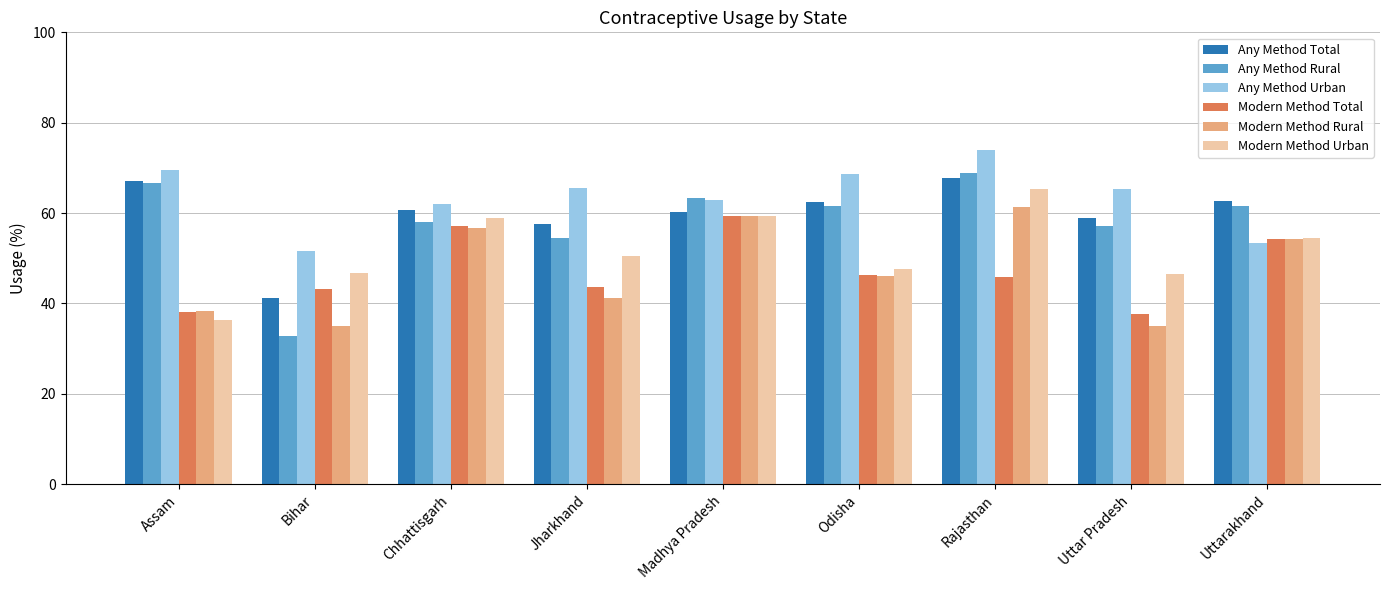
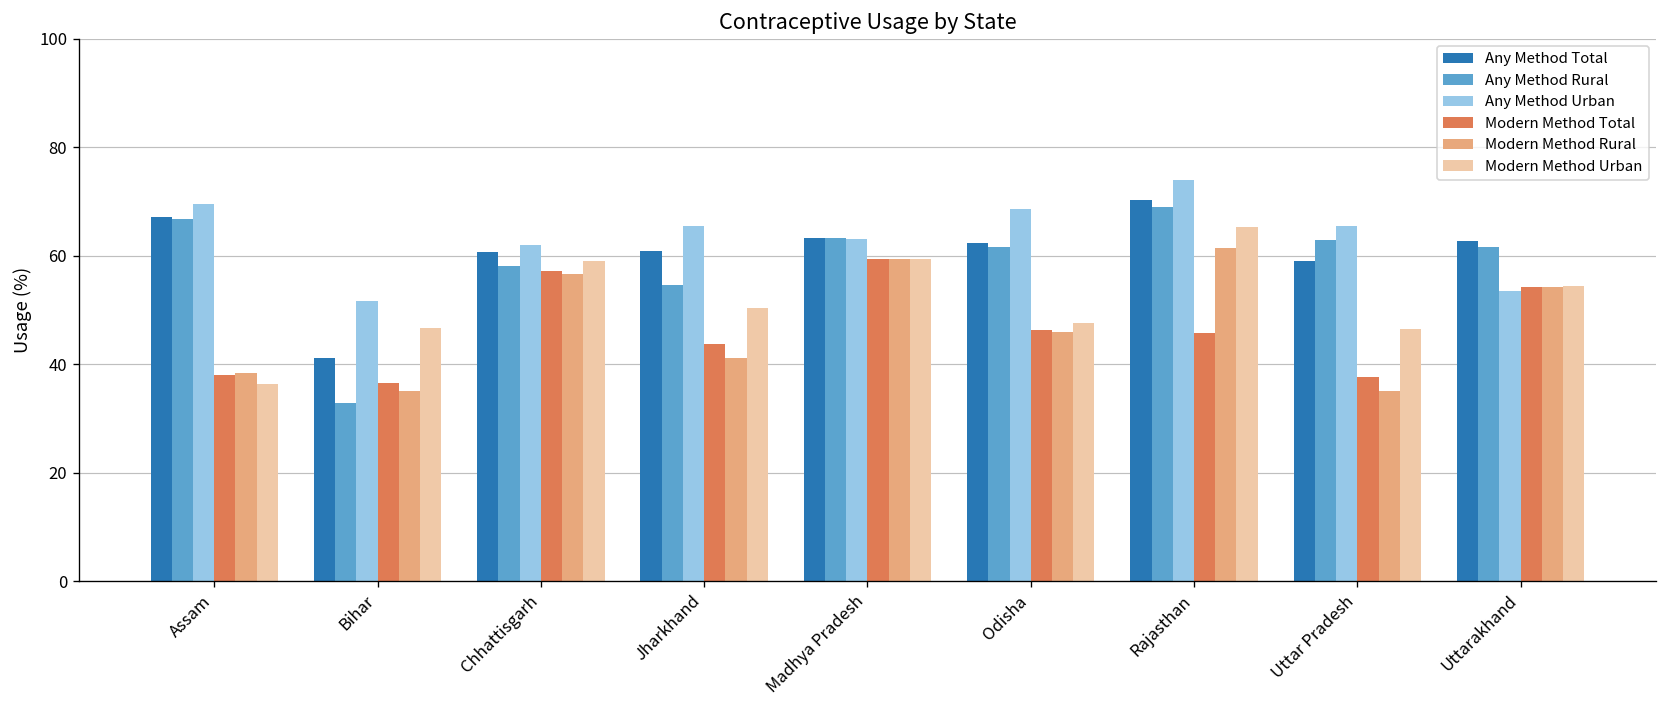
Modern Method Total, Bihar: 43 -> 37
Any Method Total, Jharkhand: 58 -> 61
Any Method Total, Madhya Pradesh: 60 -> 63
Any Method Total, Rajasthan: 68 -> 70
Any Method Rural, Uttar Pradesh: 57 -> 63
